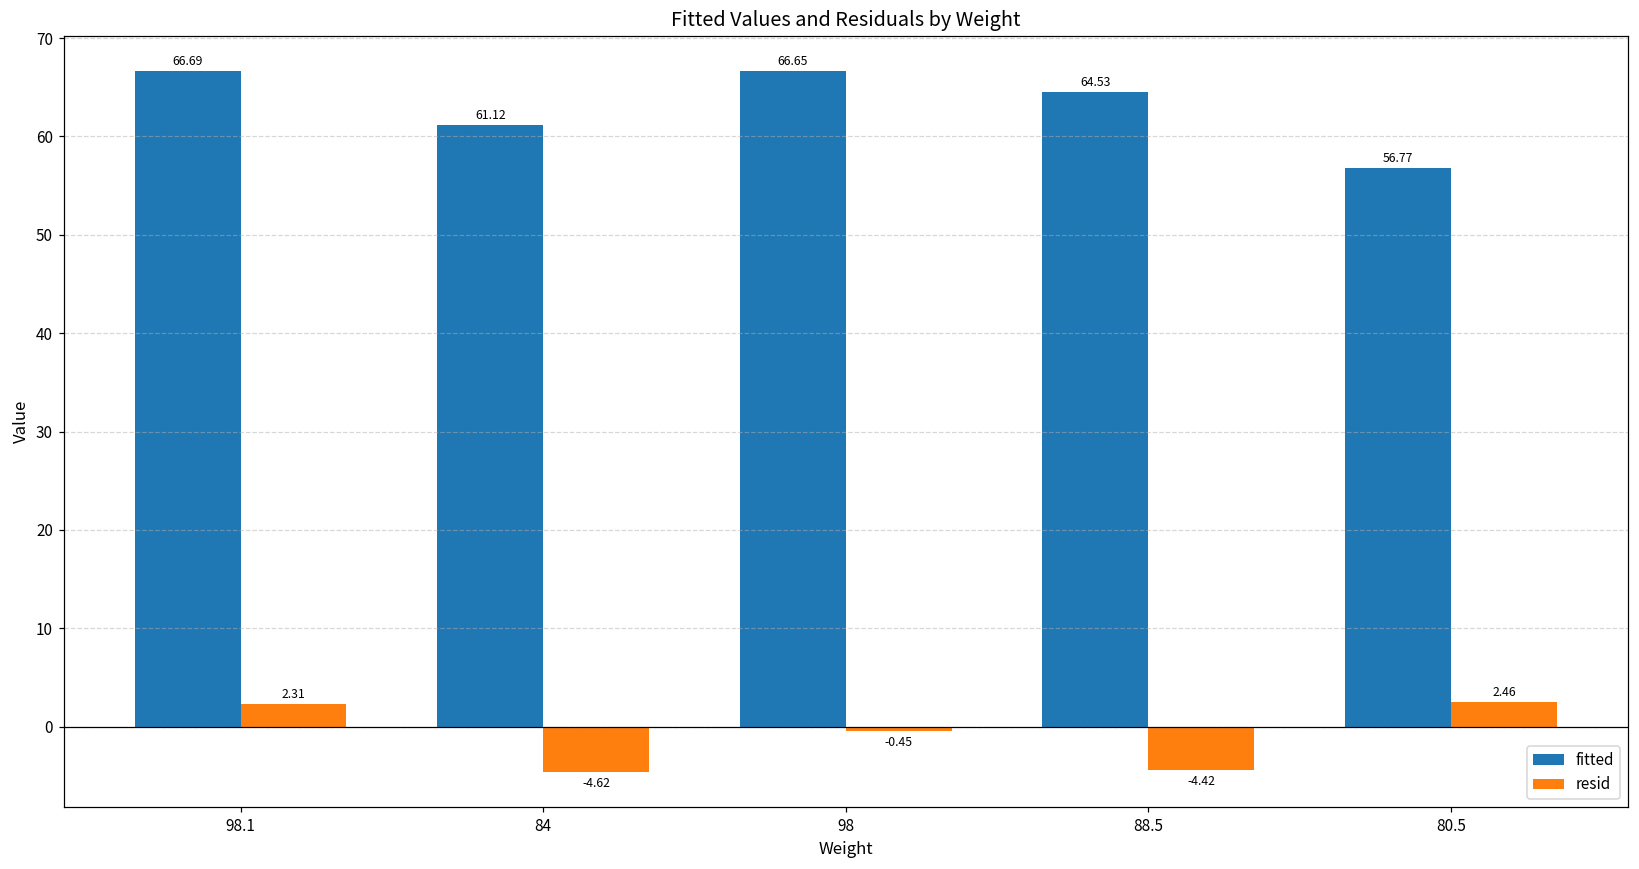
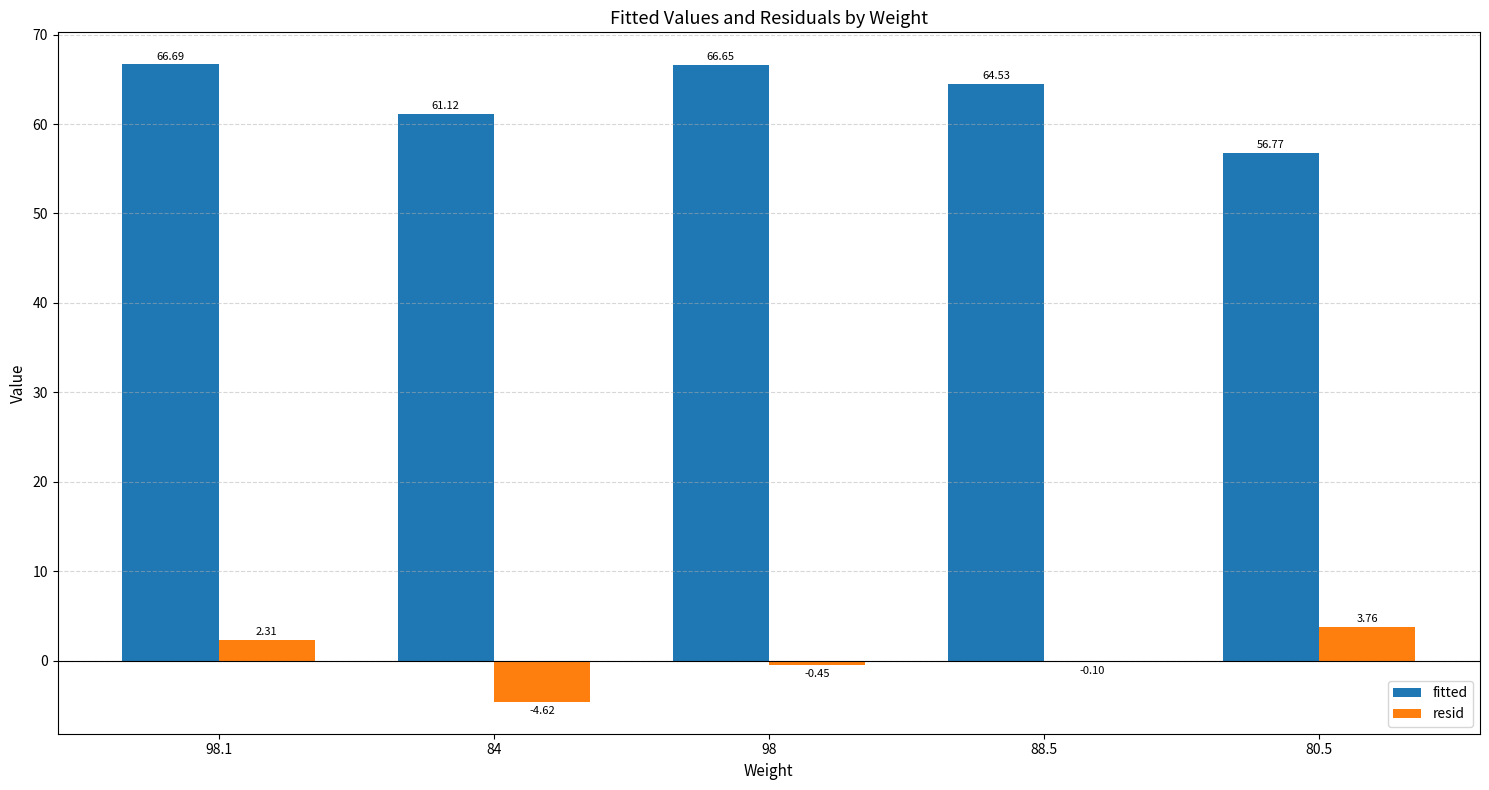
resid, 88.5: -4.42 -> -0.10
resid, 80.5: 2.46 -> 3.76
